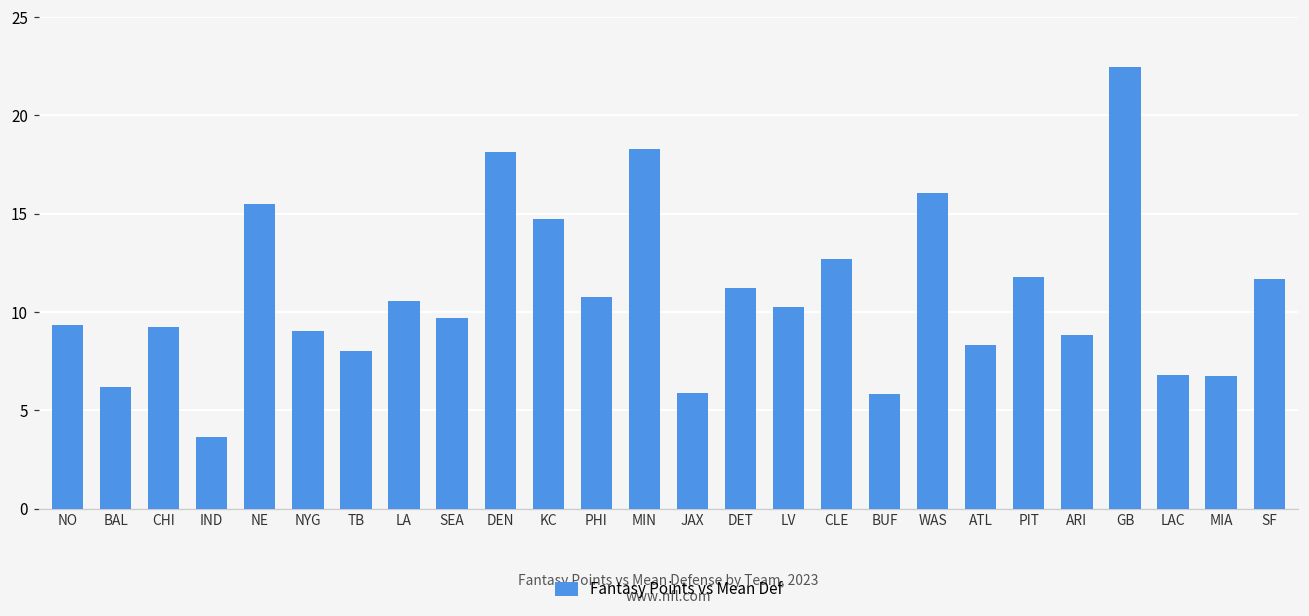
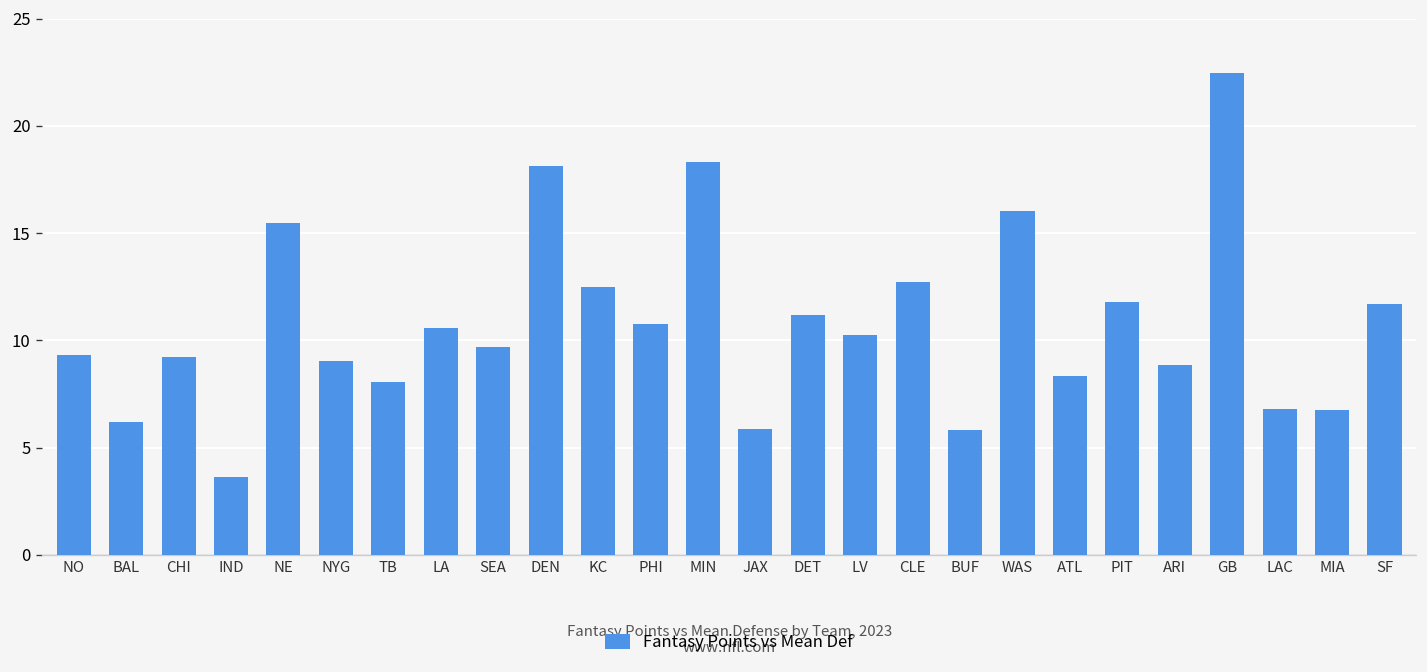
KC: 14.7 -> 12.5
